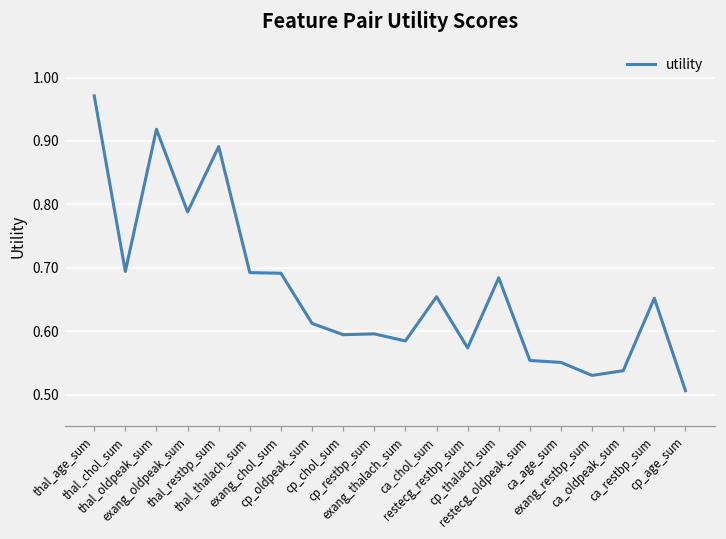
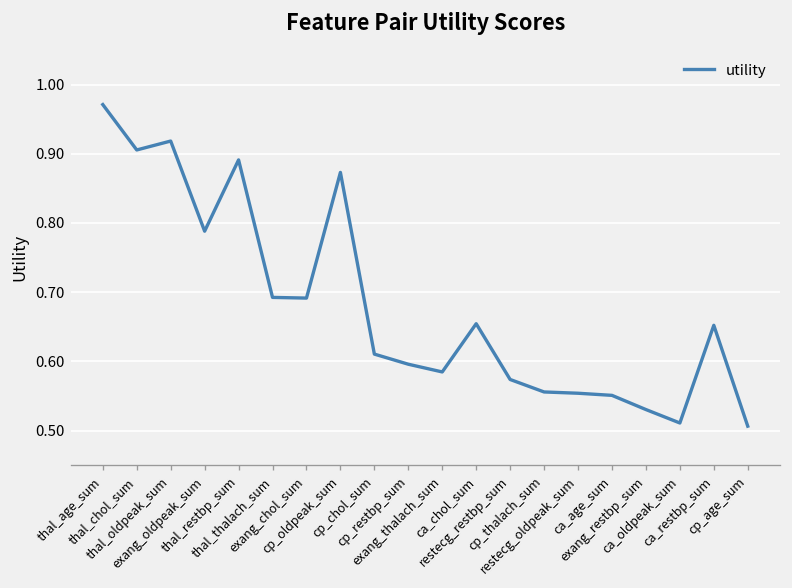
thal_chol_sum: 0.69 -> 0.91
cp_oldpeak_sum: 0.61 -> 0.87
cp_chol_sum: 0.59 -> 0.61
cp_thalach_sum: 0.68 -> 0.56
ca_oldpeak_sum: 0.54 -> 0.51
